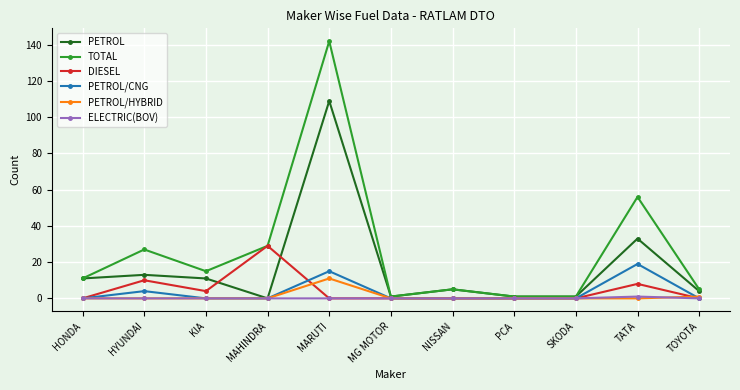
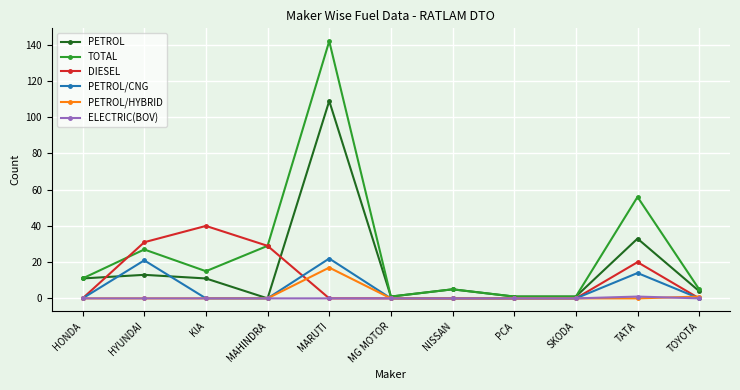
DIESEL, HYUNDAI: 10 -> 31
PETROL/CNG, HYUNDAI: 4 -> 21
DIESEL, KIA: 4 -> 40
PETROL/CNG, MARUTI: 15 -> 22
PETROL/HYBRID, MARUTI: 11 -> 17
DIESEL, TATA: 8 -> 20
PETROL/CNG, TATA: 19 -> 14
